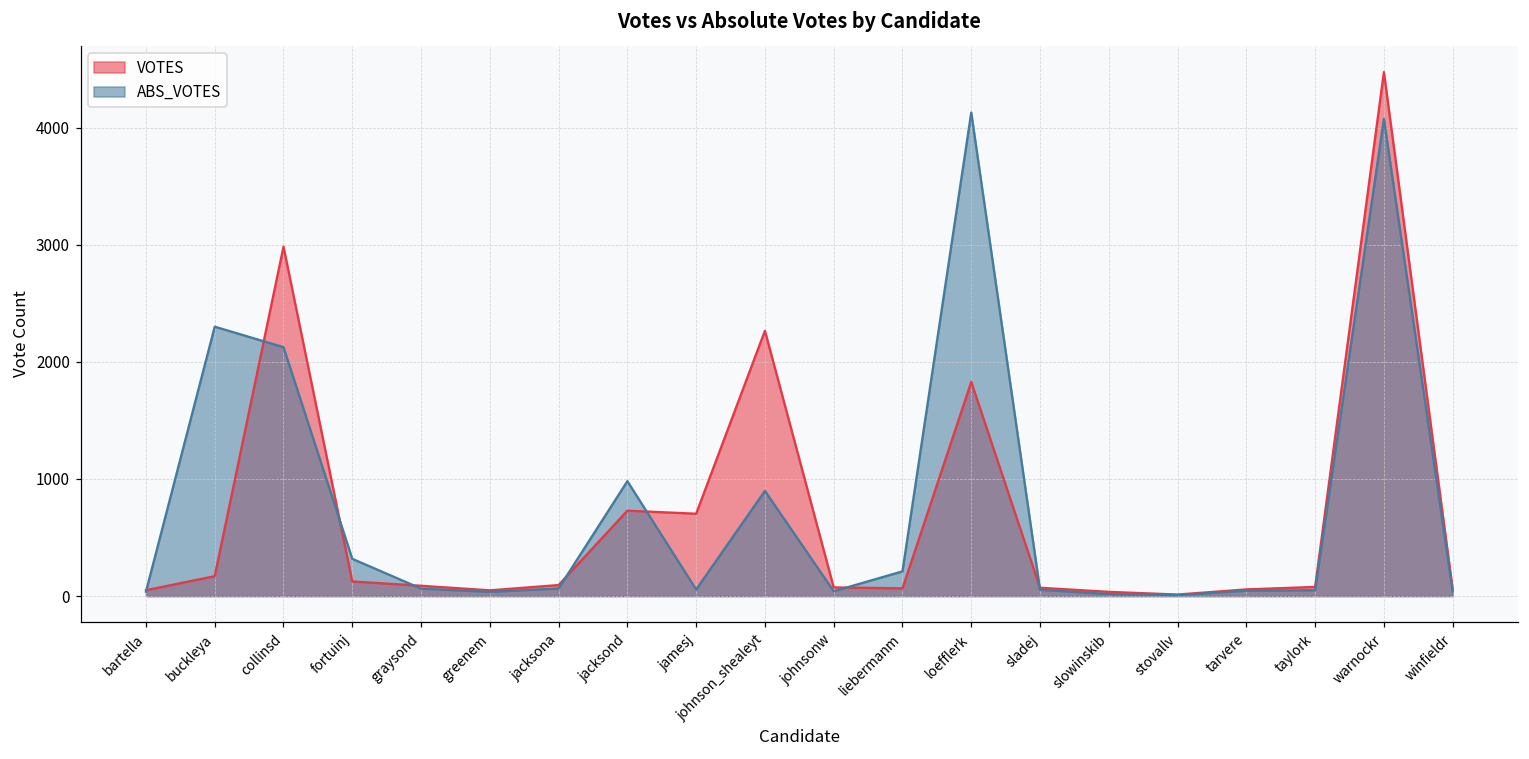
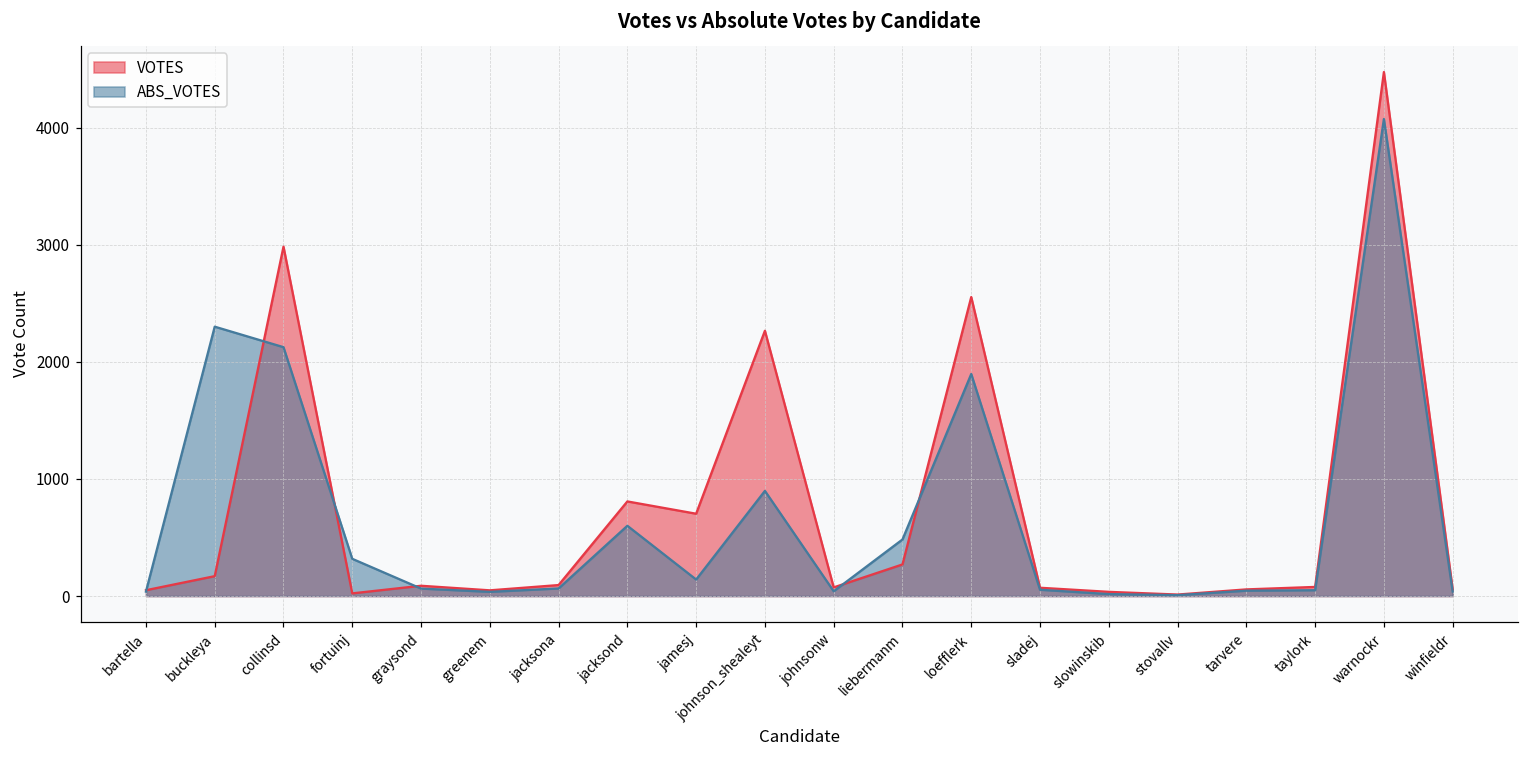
VOTES, fortuinj: 130 -> 20
VOTES, jacksond: 730 -> 810
ABS_VOTES, jacksond: 980 -> 600
ABS_VOTES, jamesj: 60 -> 140
VOTES, liebermanm: 70 -> 270
ABS_VOTES, liebermanm: 210 -> 480
VOTES, loefflerk: 1830 -> 2550
ABS_VOTES, loefflerk: 4130 -> 1900
